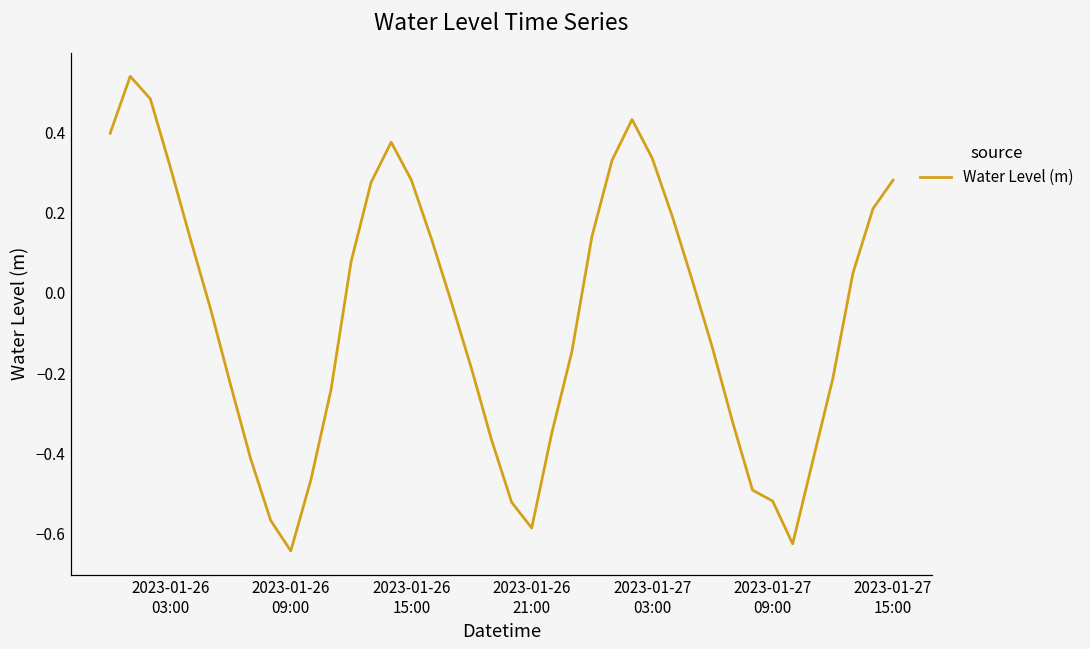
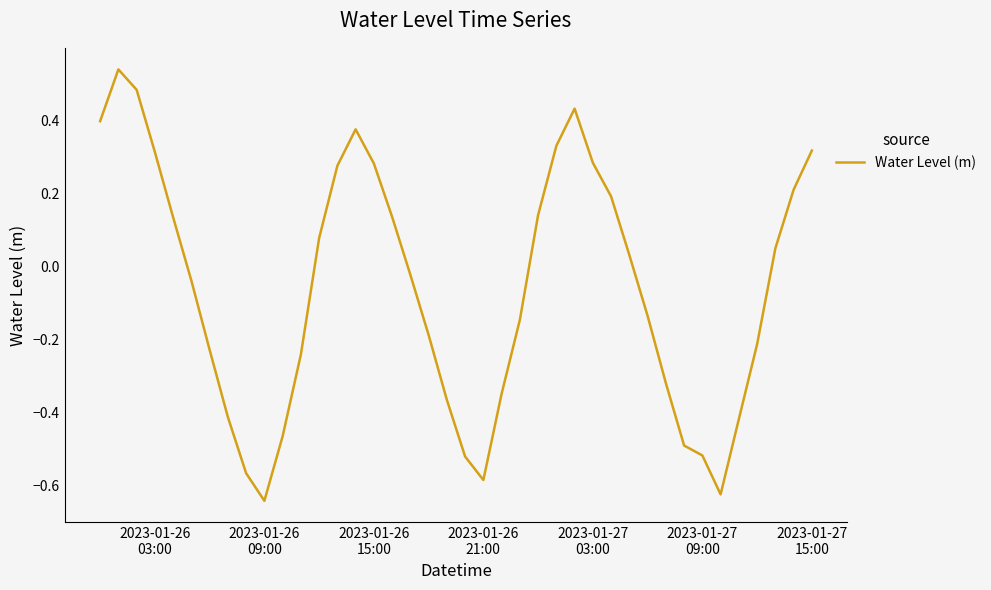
2023-01-27 03:00: 0.34 -> 0.28
2023-01-27 15:00: 0.28 -> 0.32
